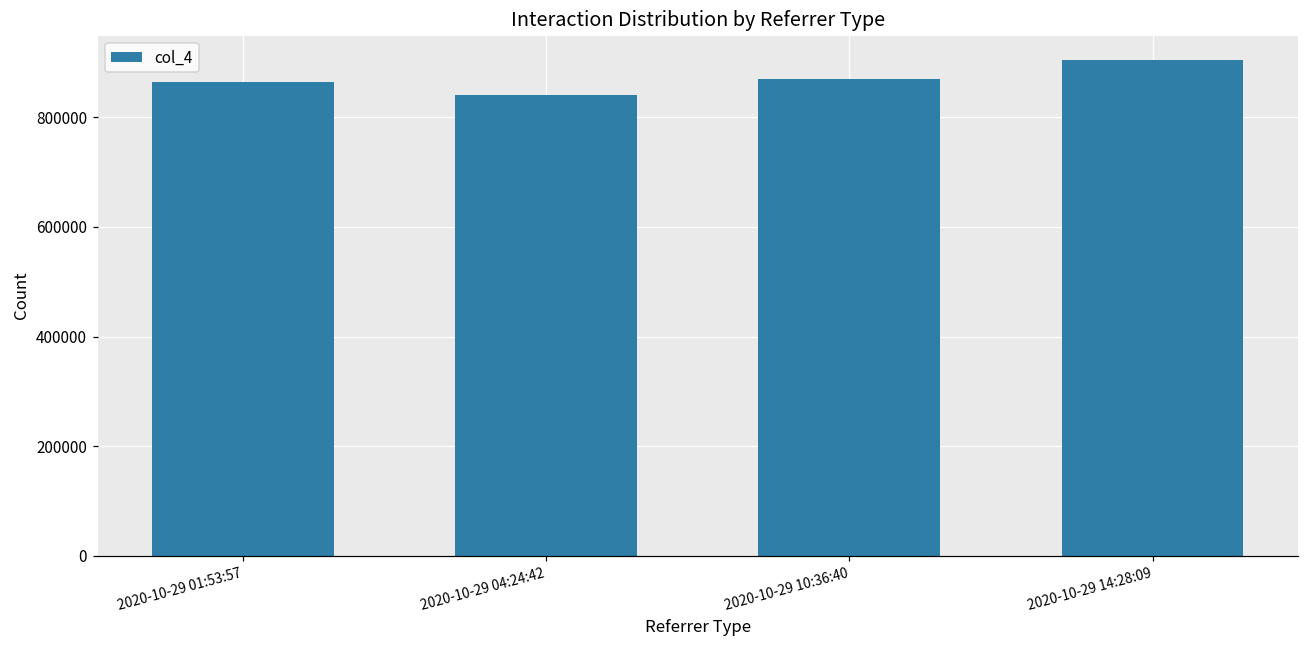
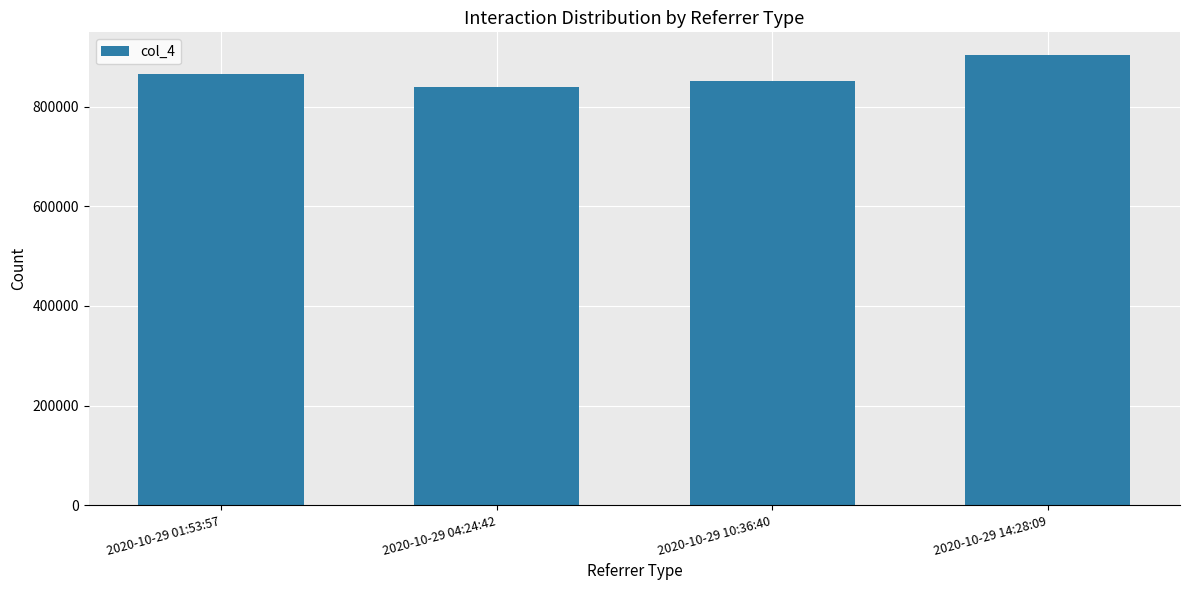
2020-10-29 10:36:40: 870000 -> 850000
